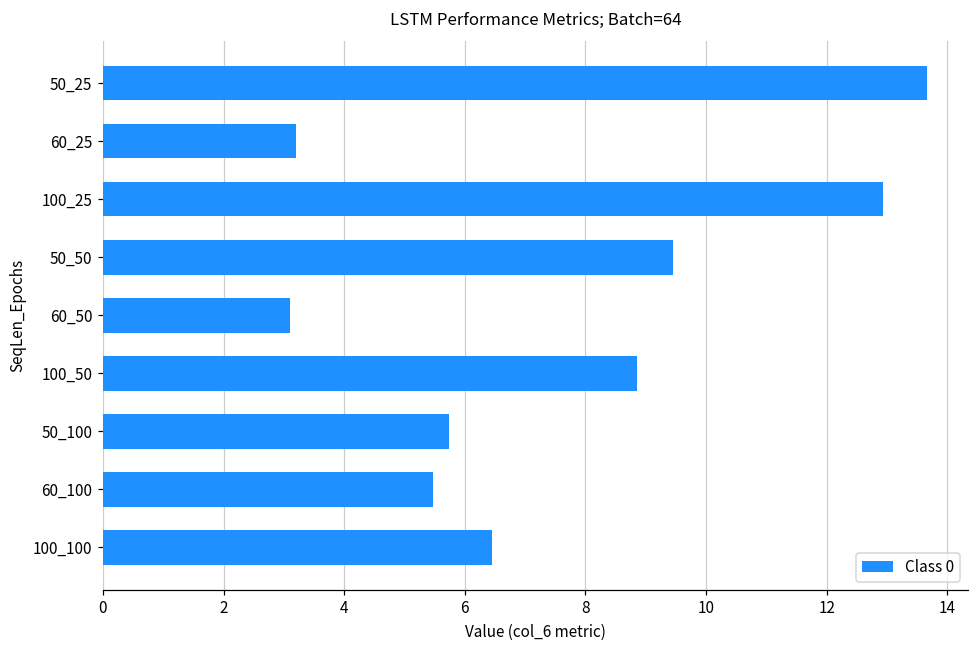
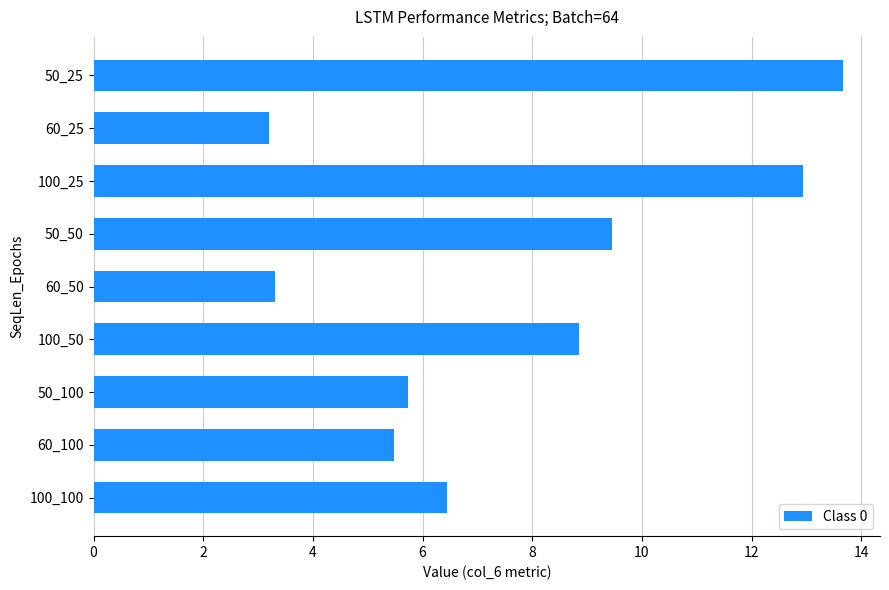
60_50: 3.1 -> 3.3
